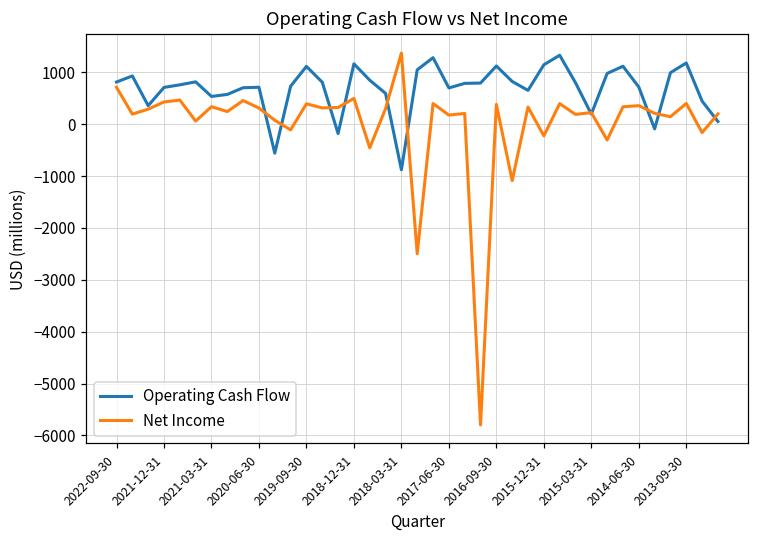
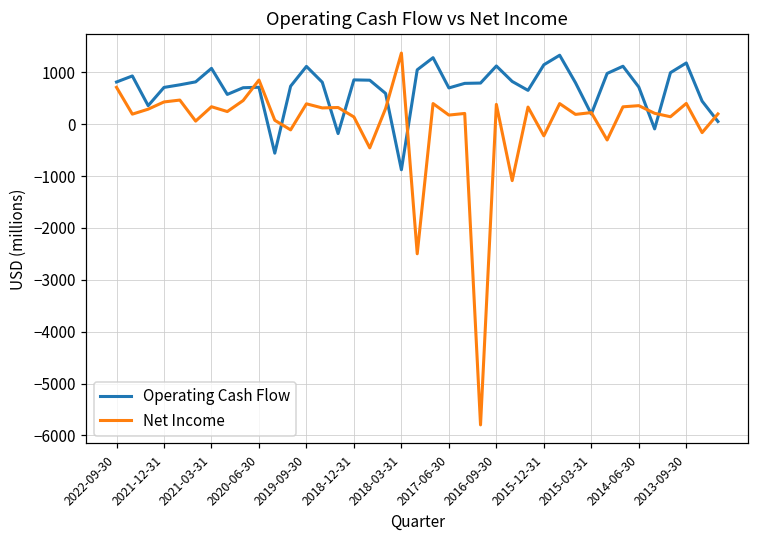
Operating Cash Flow, 2021-03-31: 500 -> 1100
Net Income, 2020-06-30: 300 -> 800
Operating Cash Flow, 2018-12-31: 1200 -> 900
Net Income, 2018-12-31: 500 -> 100
